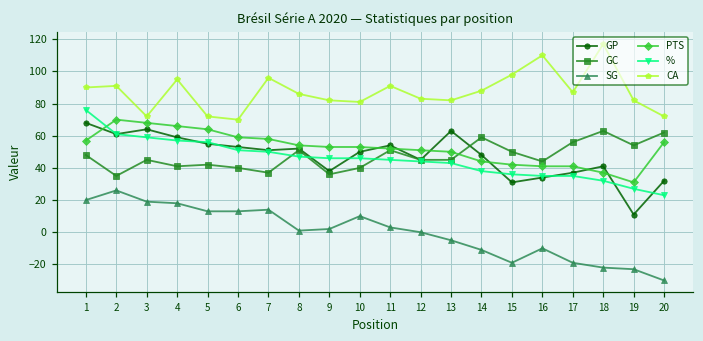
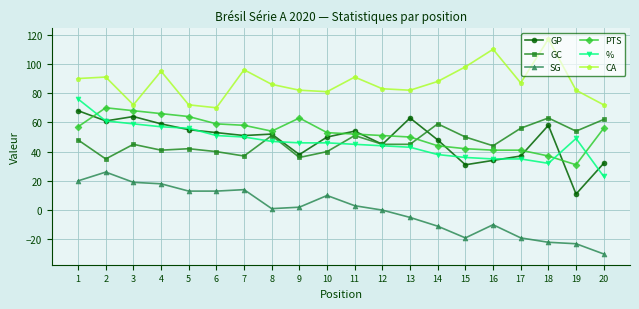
PTS, 9: 53 -> 63
GP, 18: 41 -> 58
%, 19: 27 -> 49
